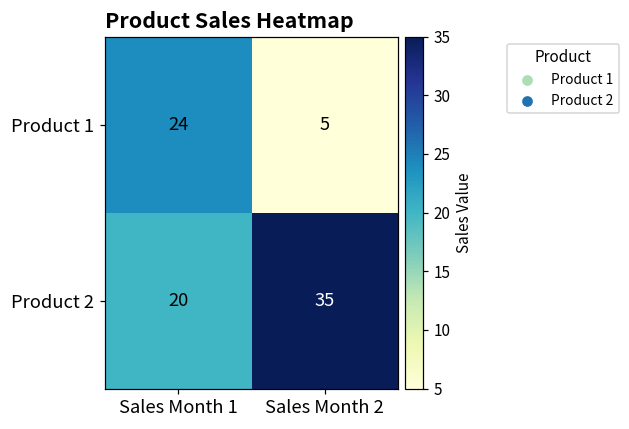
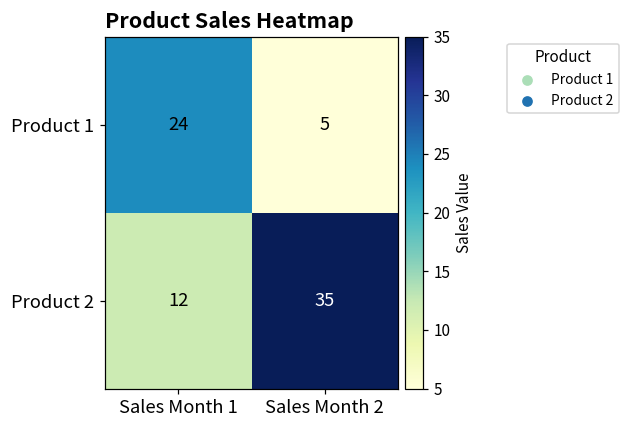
Product 2, Sales Month 1: 20 -> 12
